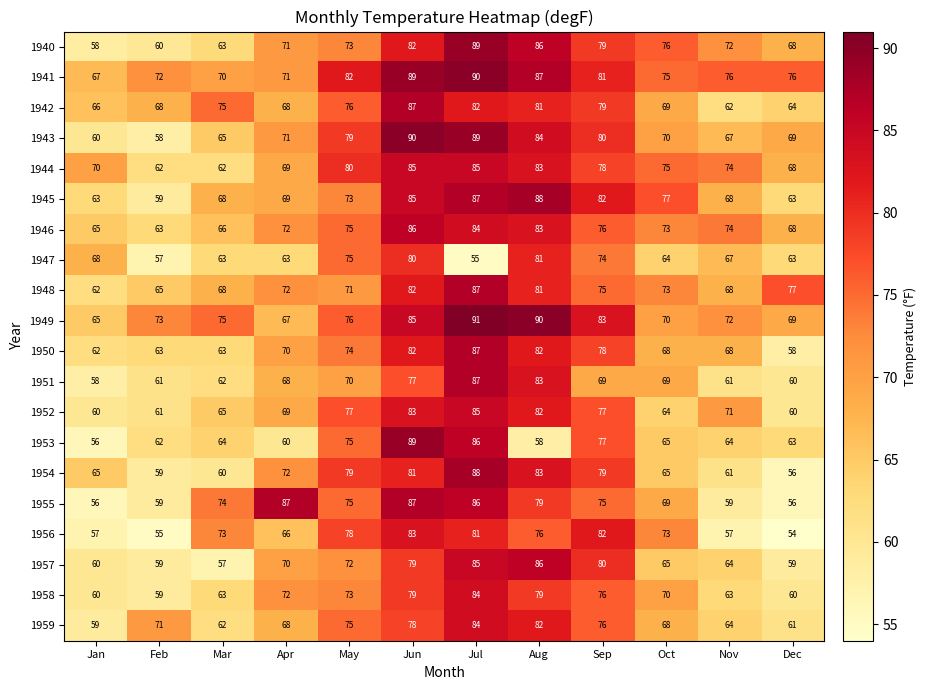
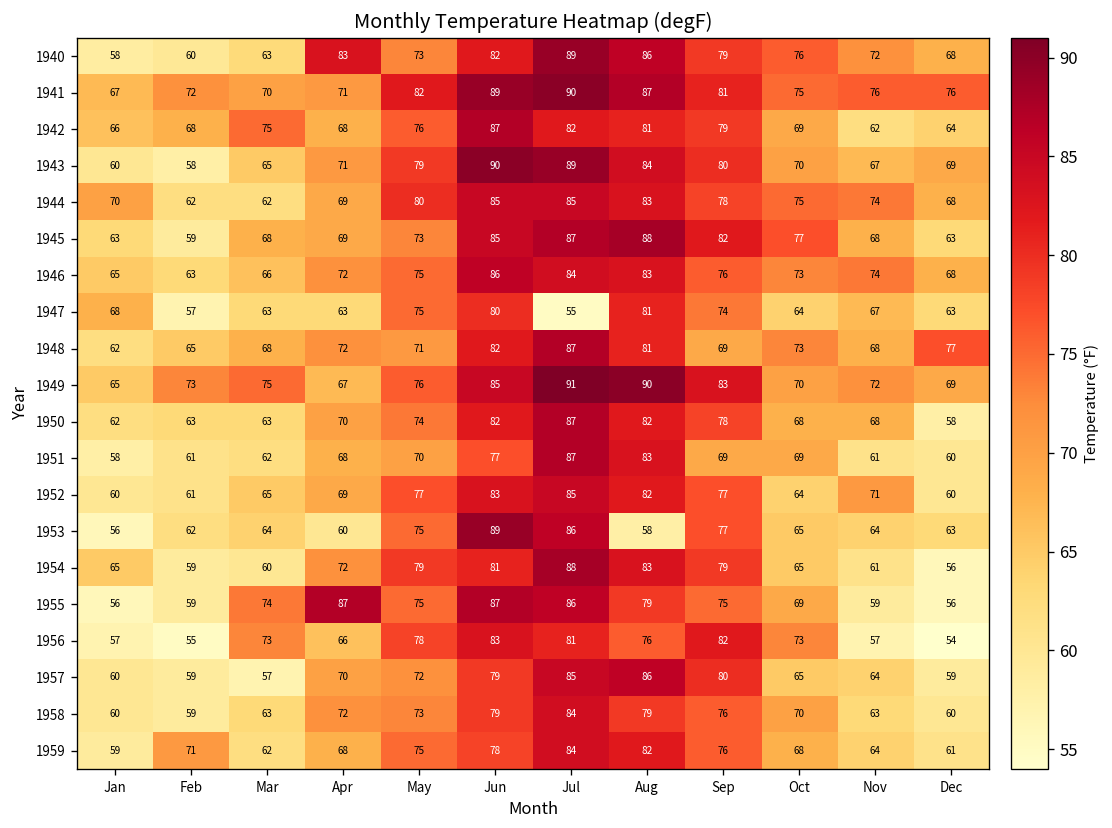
1940, Apr: 71 -> 83
1948, Sep: 75 -> 69
